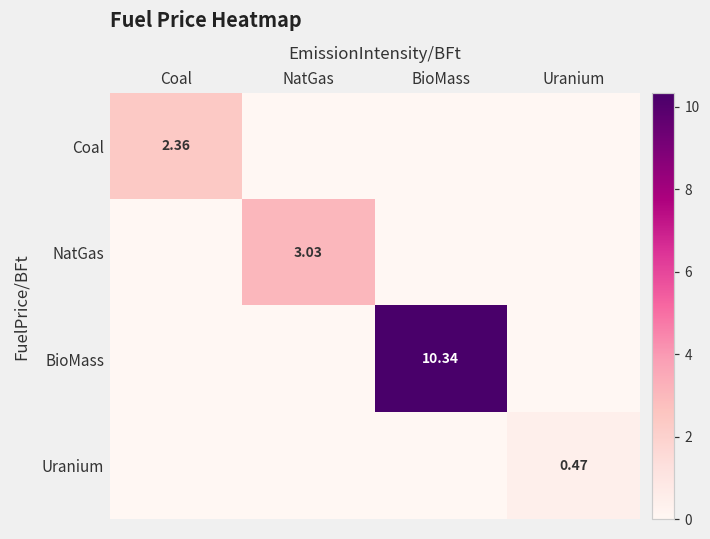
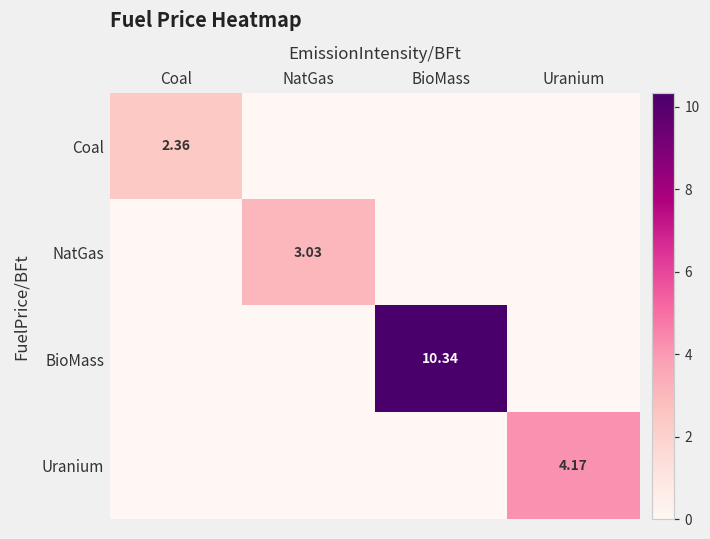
Uranium, Uranium: 0.47 -> 4.17
